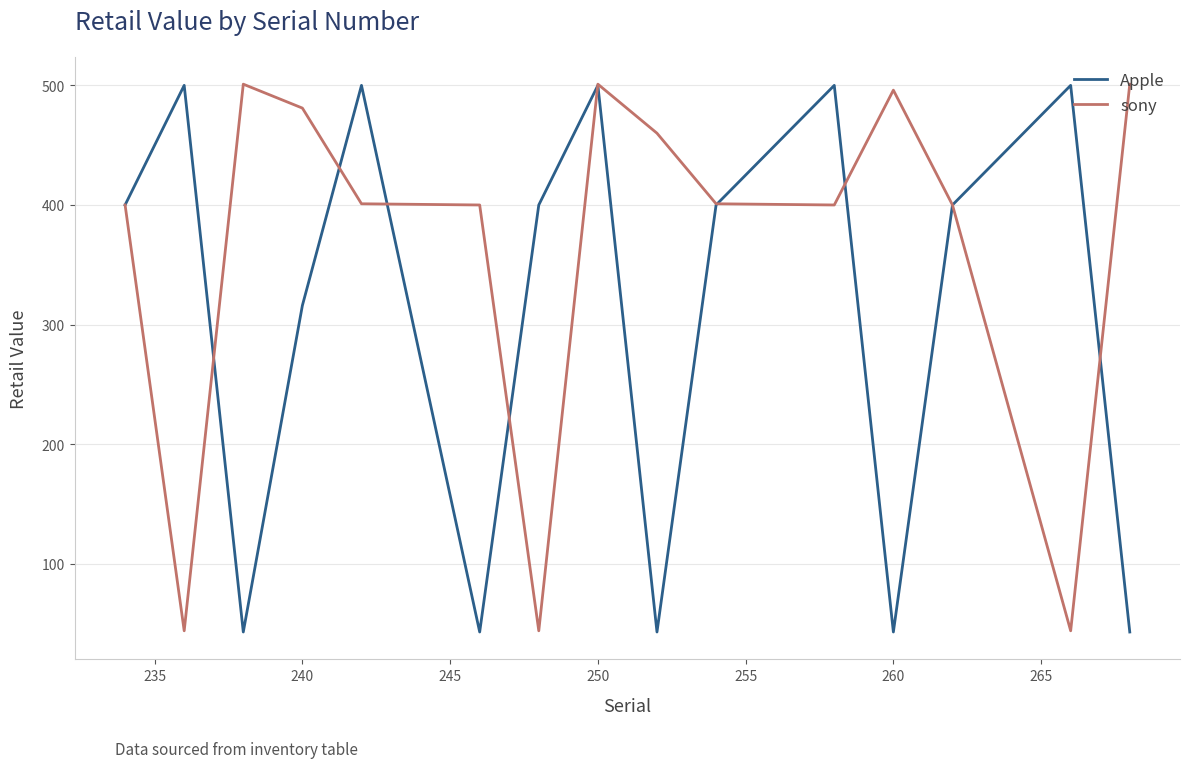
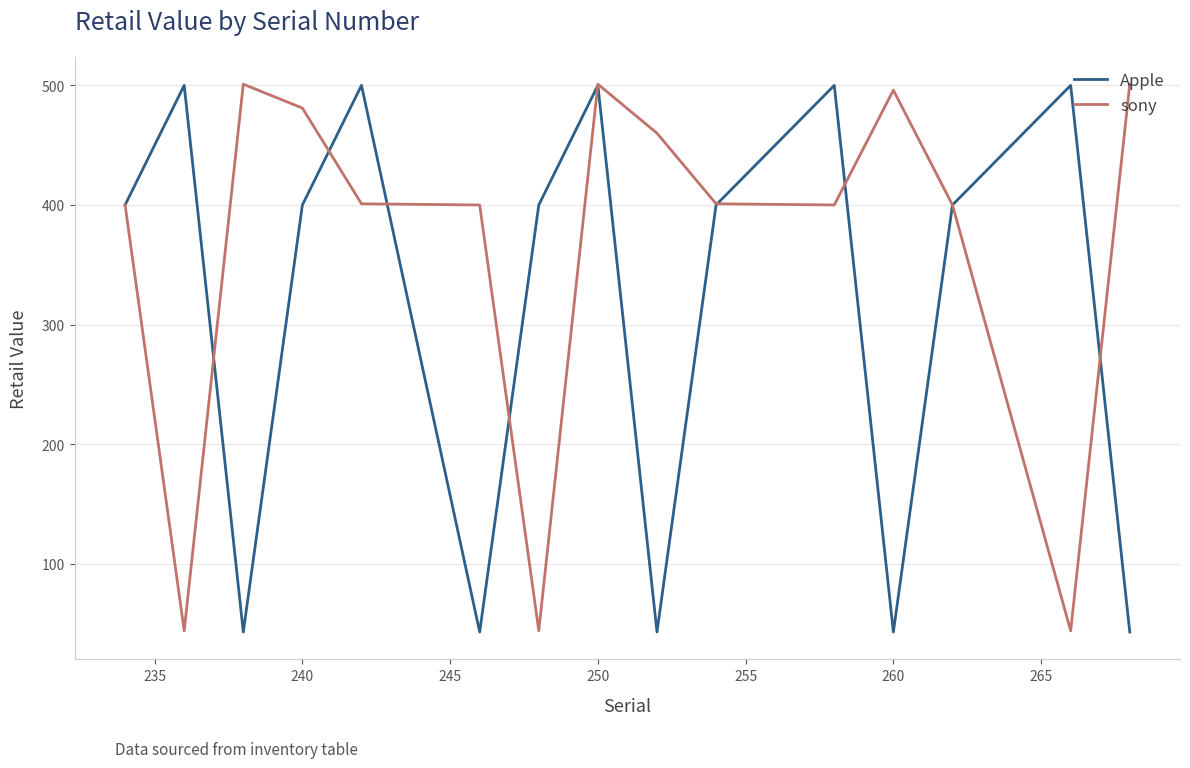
Apple, 240: 316 -> 400
